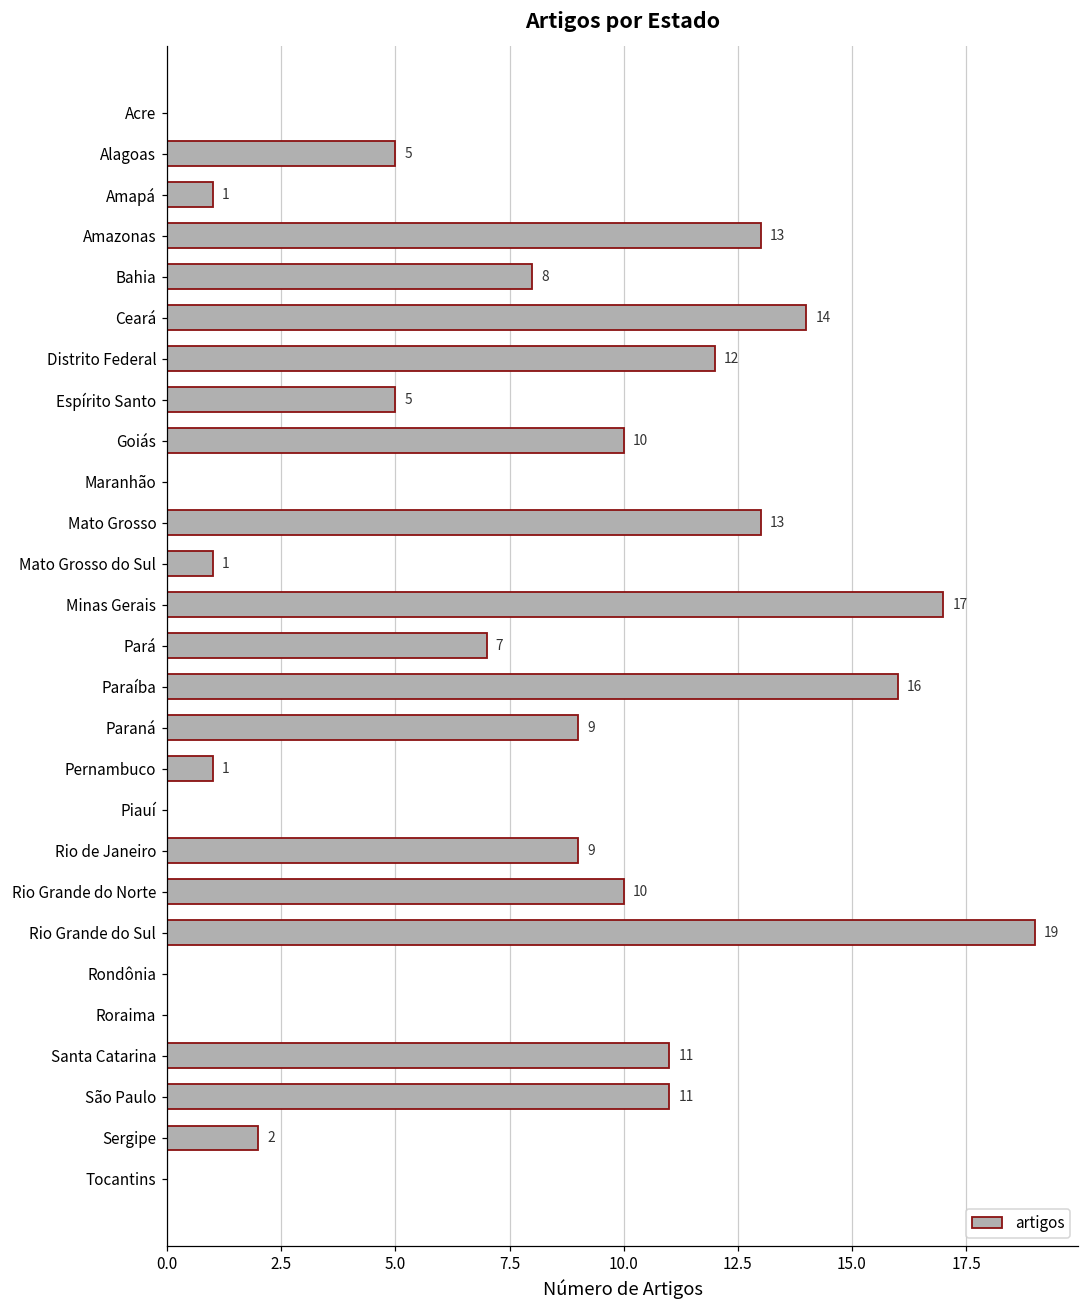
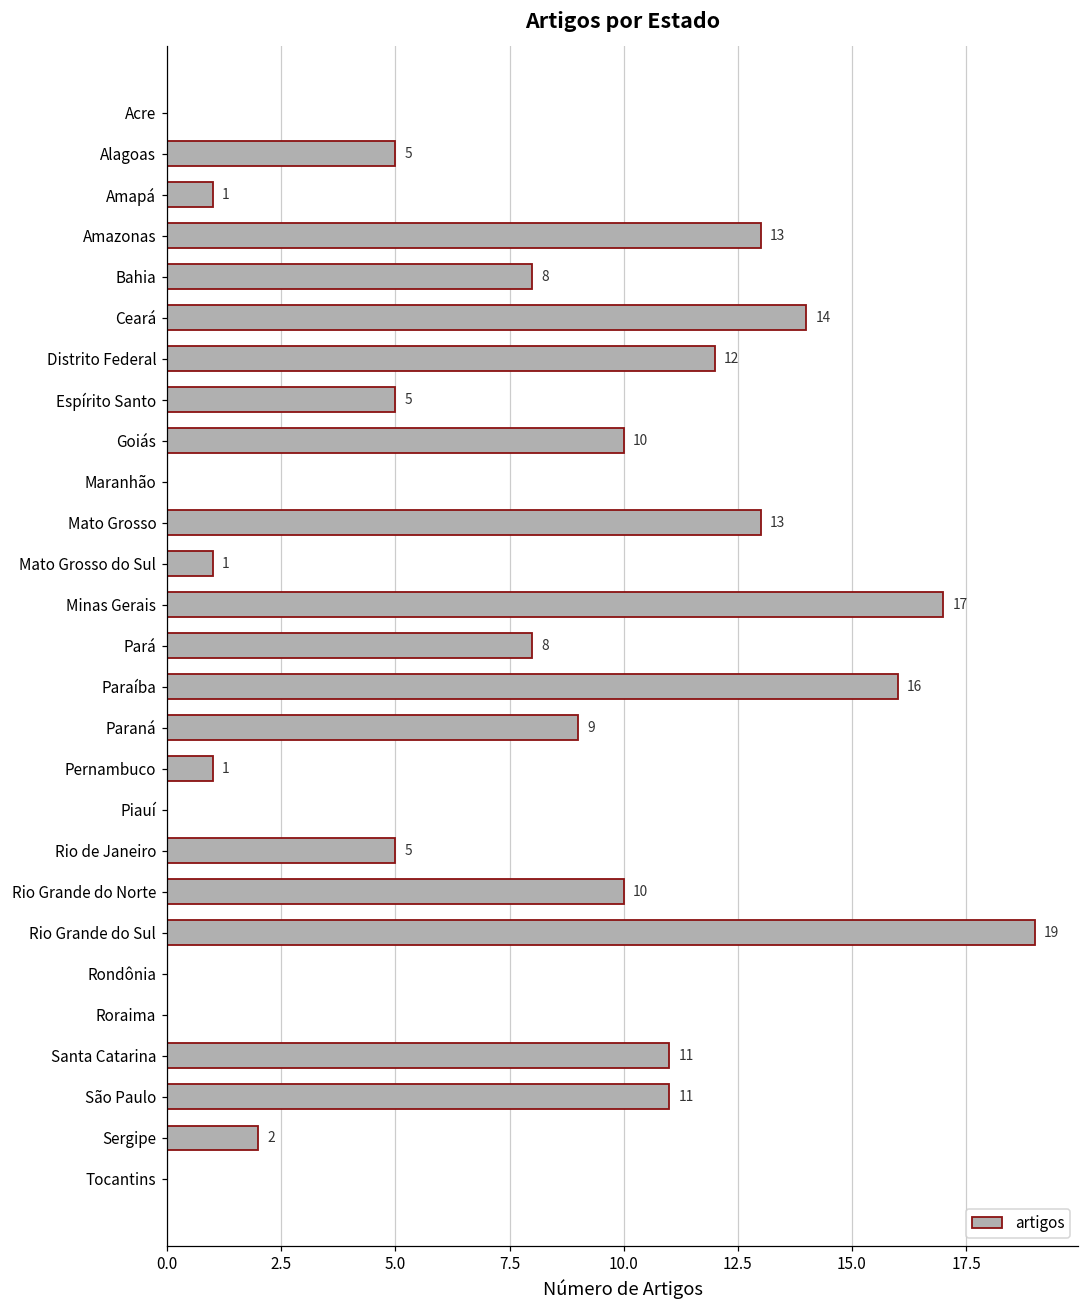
Pará: 7 -> 8
Rio de Janeiro: 9 -> 5
